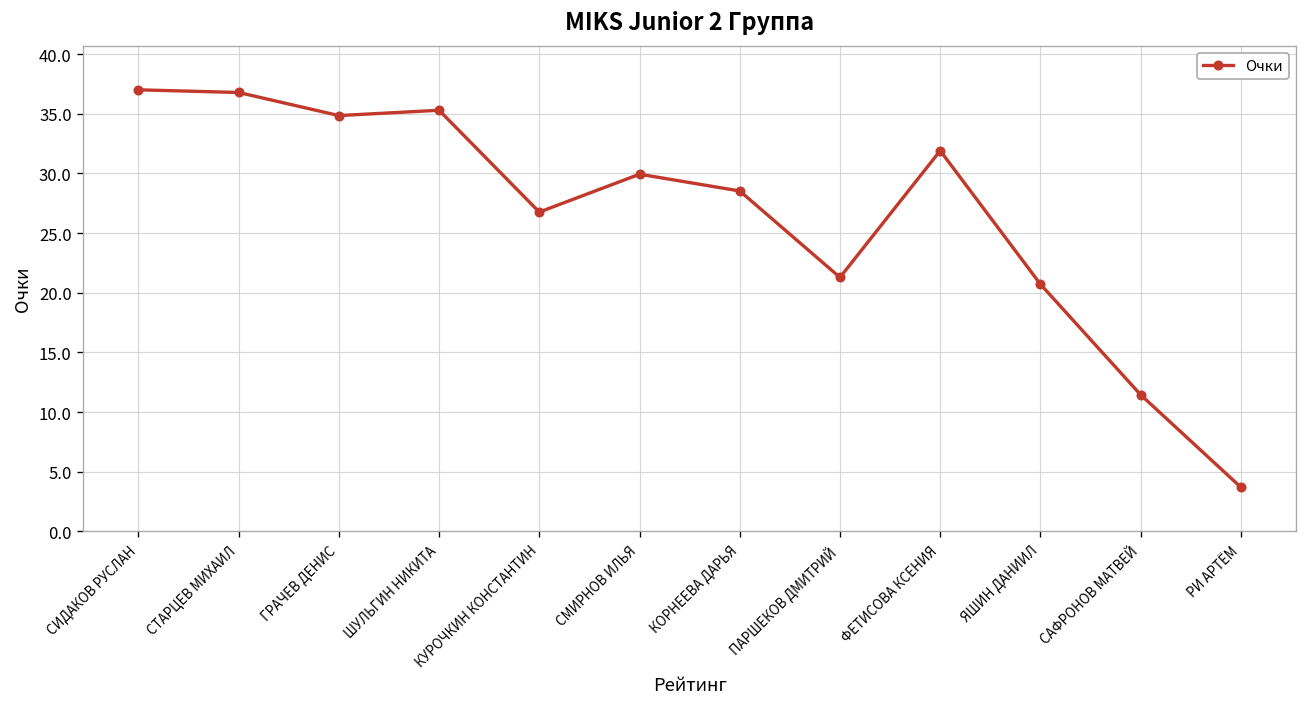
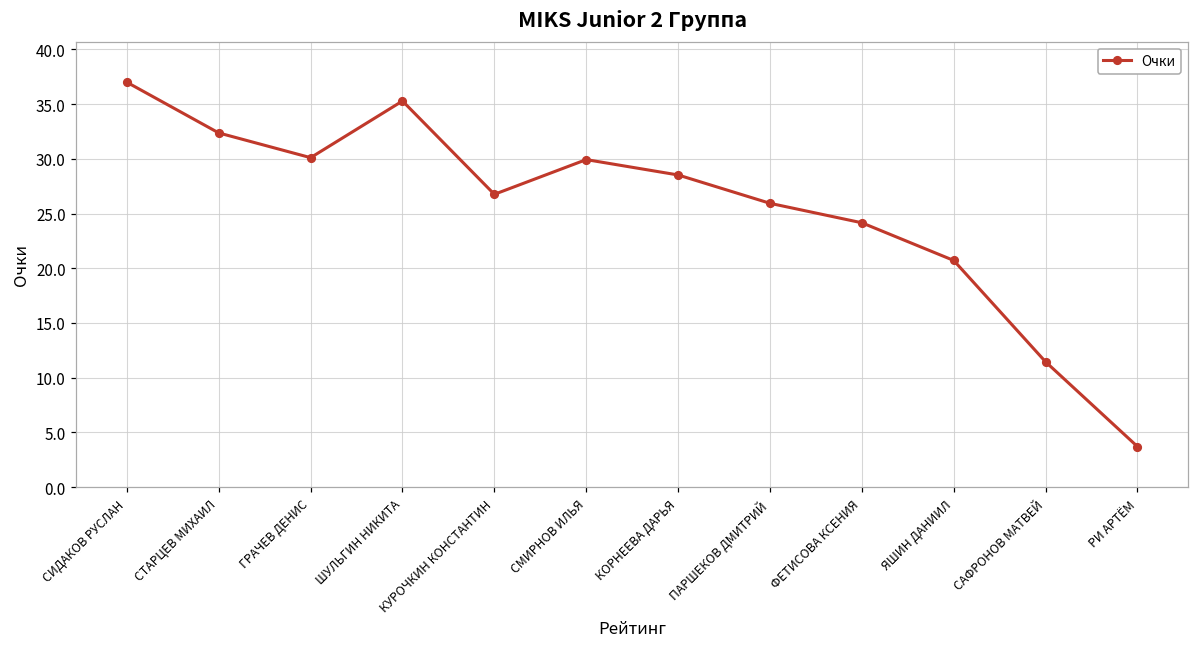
СТАРЦЕВ МИХАИЛ: 37 -> 32
ГРАЧЕВ ДЕНИС: 35 -> 30
ПАРШЕКОВ ДМИТРИЙ: 21 -> 26
ФЕТИСОВА КСЕНИЯ: 32 -> 24
